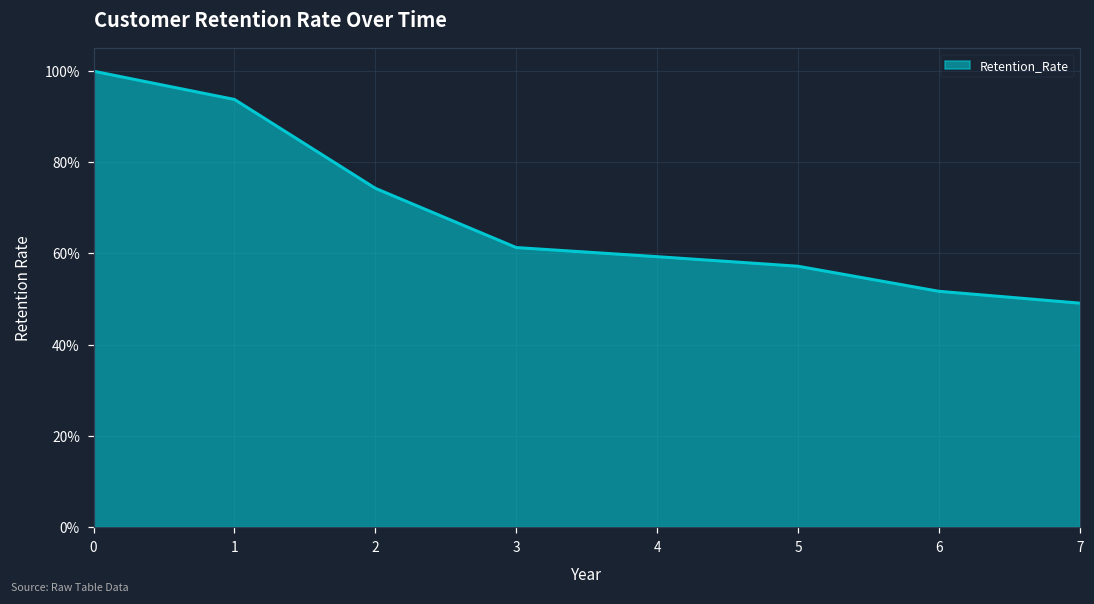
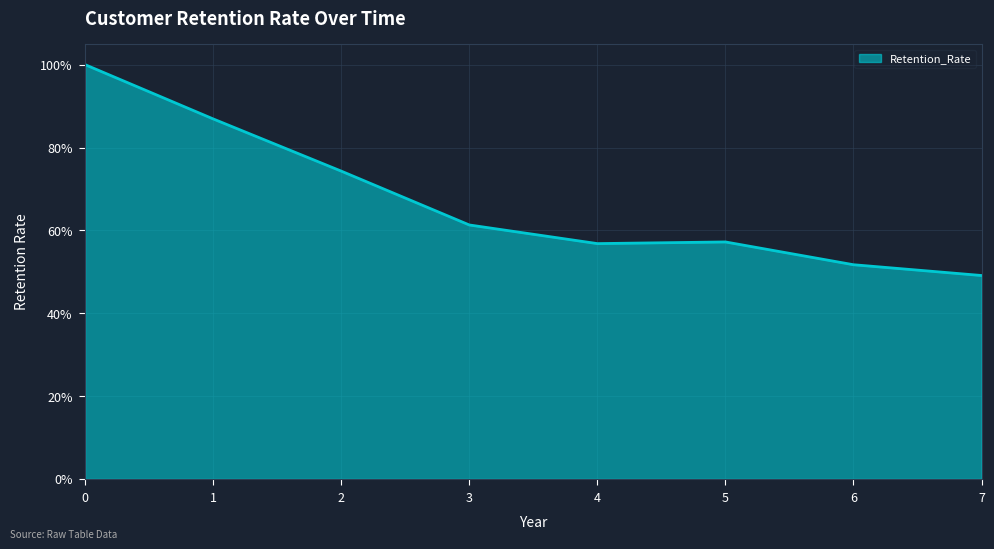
1: 94% -> 87%
4: 59% -> 57%
